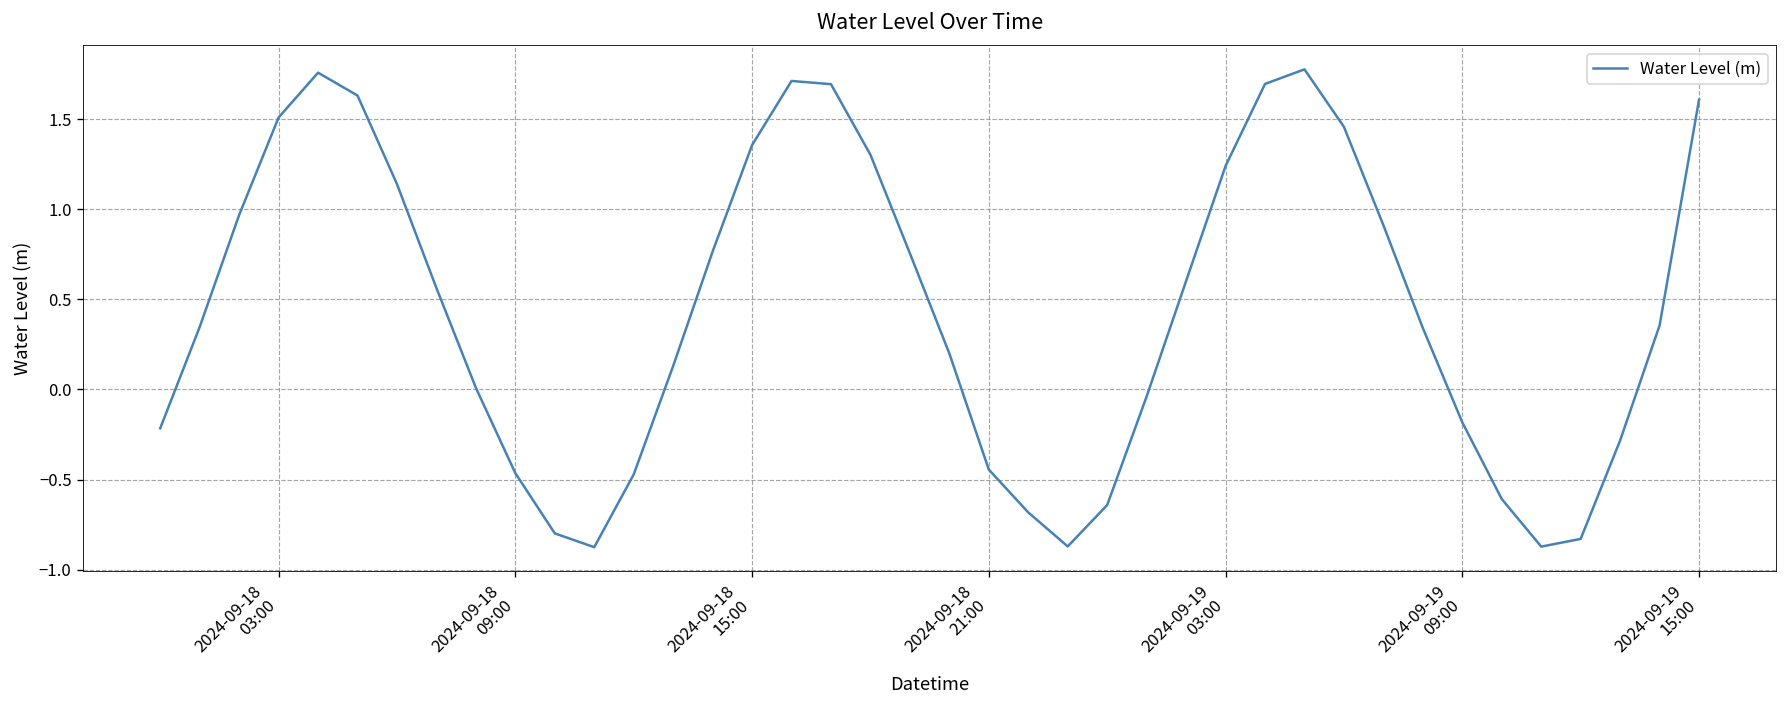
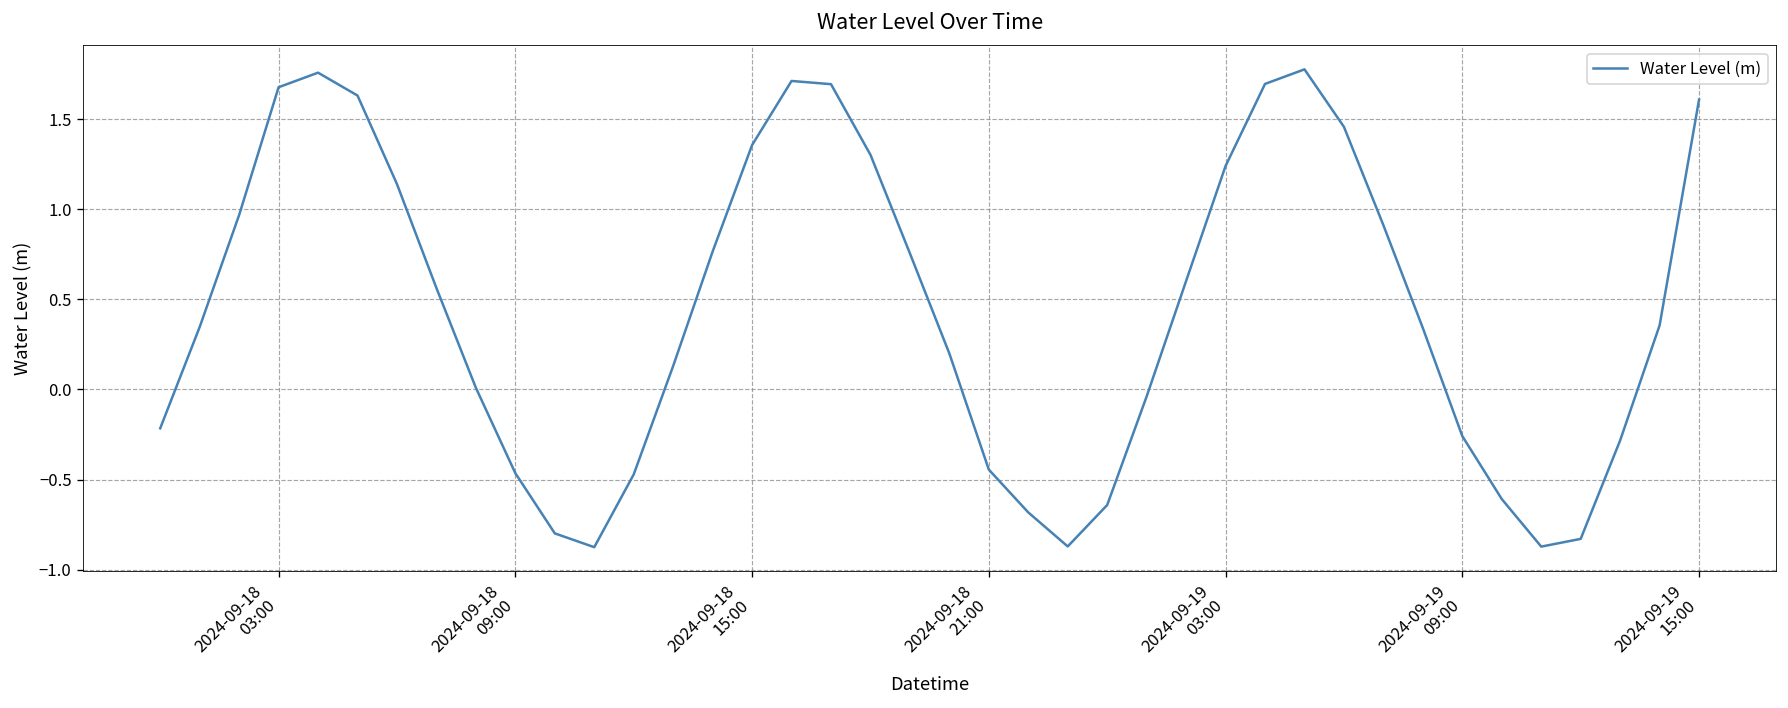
2024-09-18 03:00: 1.51 -> 1.68
2024-09-19 09:00: -0.18 -> -0.26
